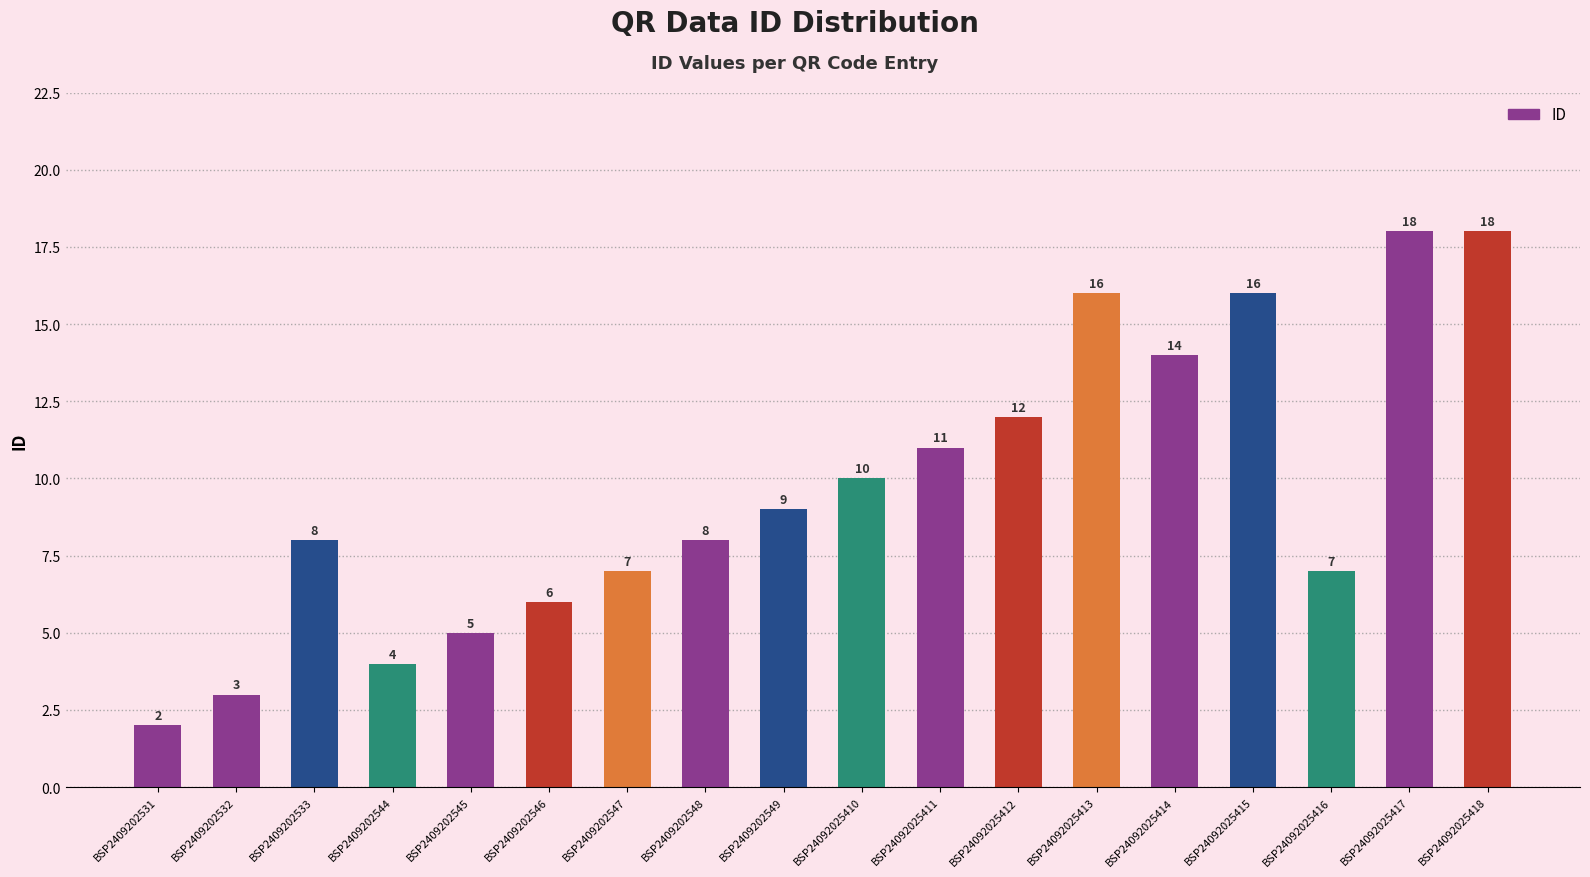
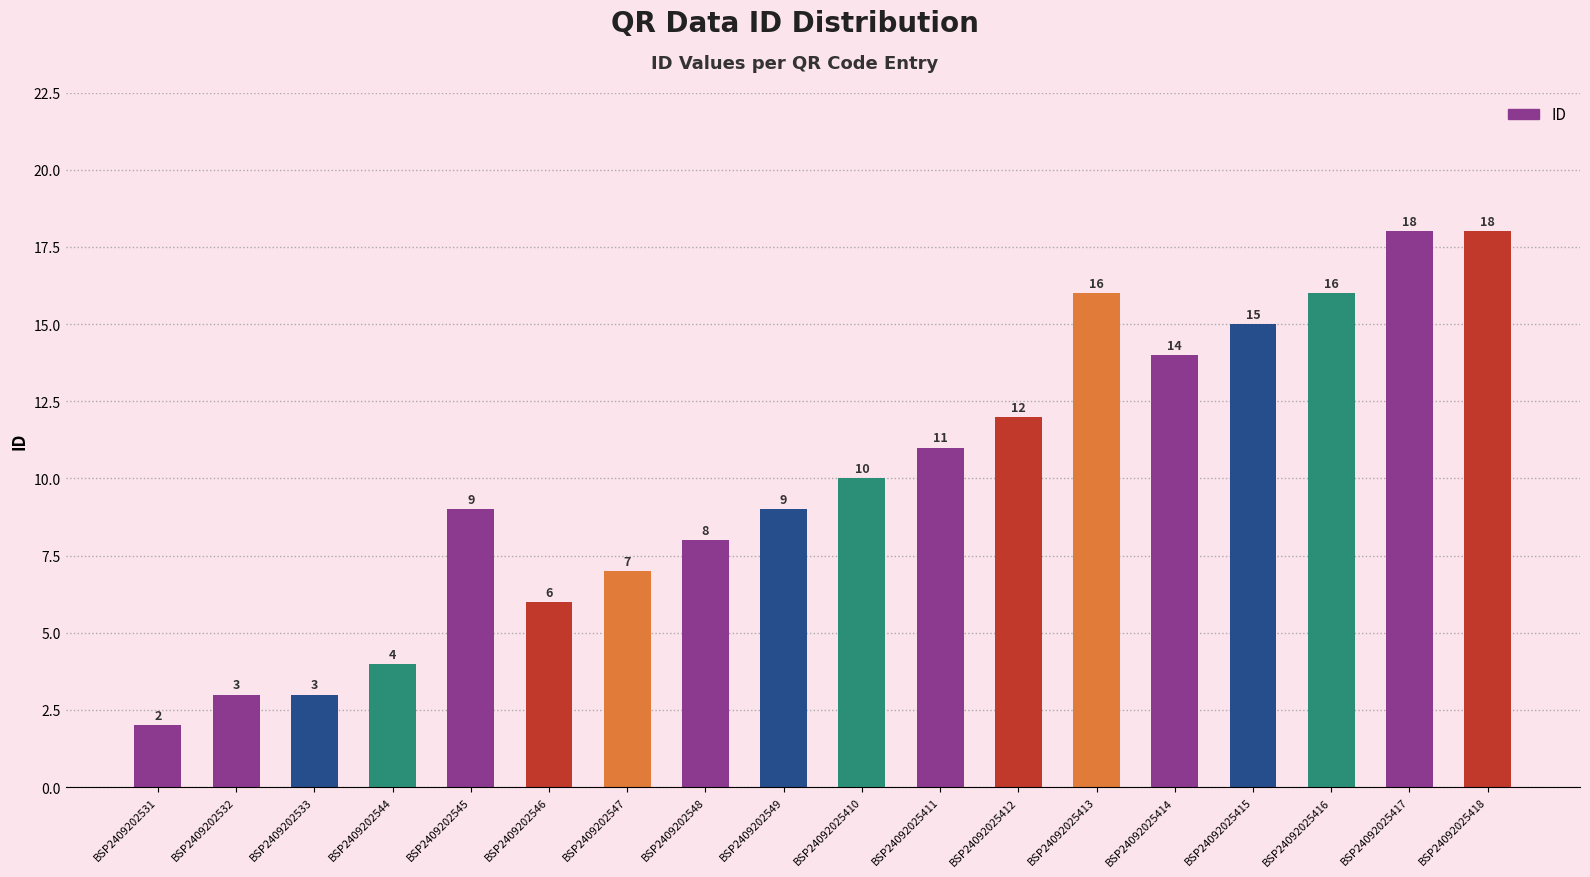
BSP2409202533: 8 -> 3
BSP2409202545: 5 -> 9
BSP24092025415: 16 -> 15
BSP24092025416: 7 -> 16
